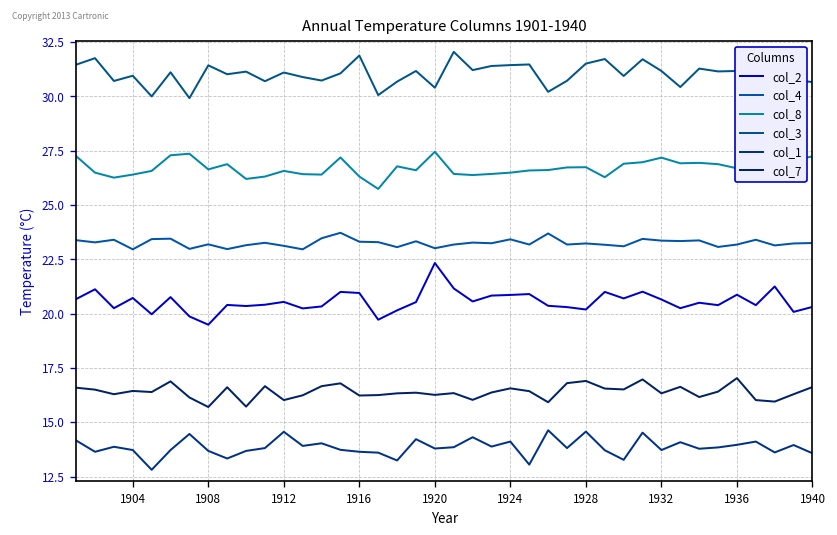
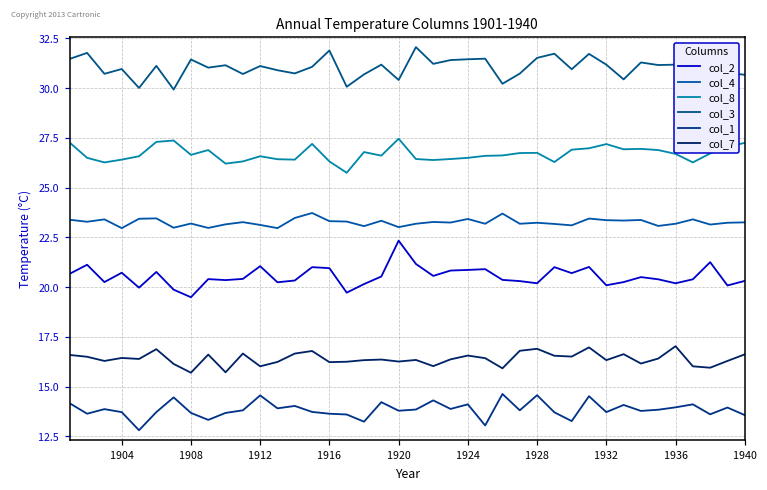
col_2, 1912: 20.5 -> 21.1
col_2, 1932: 20.7 -> 20.1
col_2, 1936: 20.9 -> 20.2
